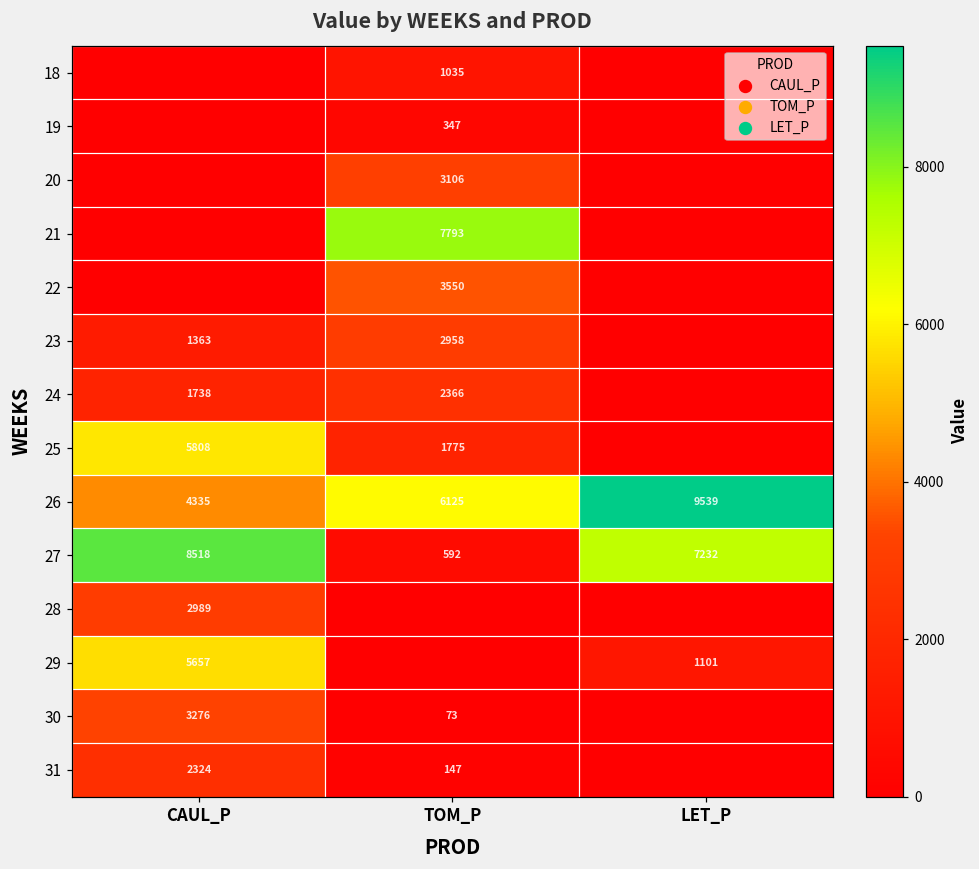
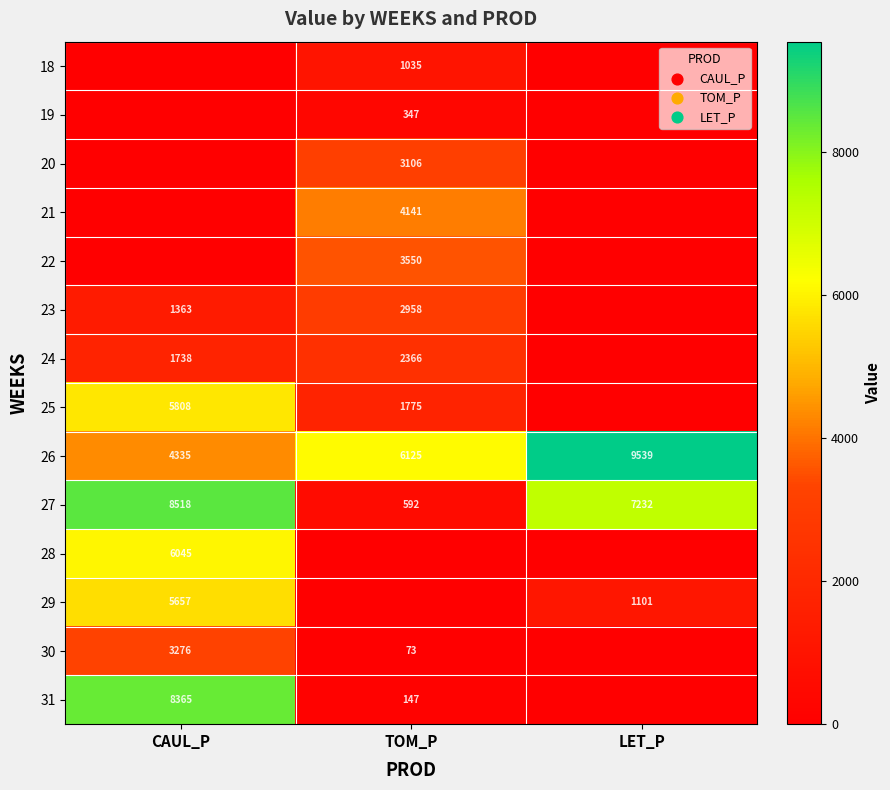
21, TOM_P: 7793 -> 4141
28, CAUL_P: 2989 -> 6045
31, CAUL_P: 2324 -> 8365
